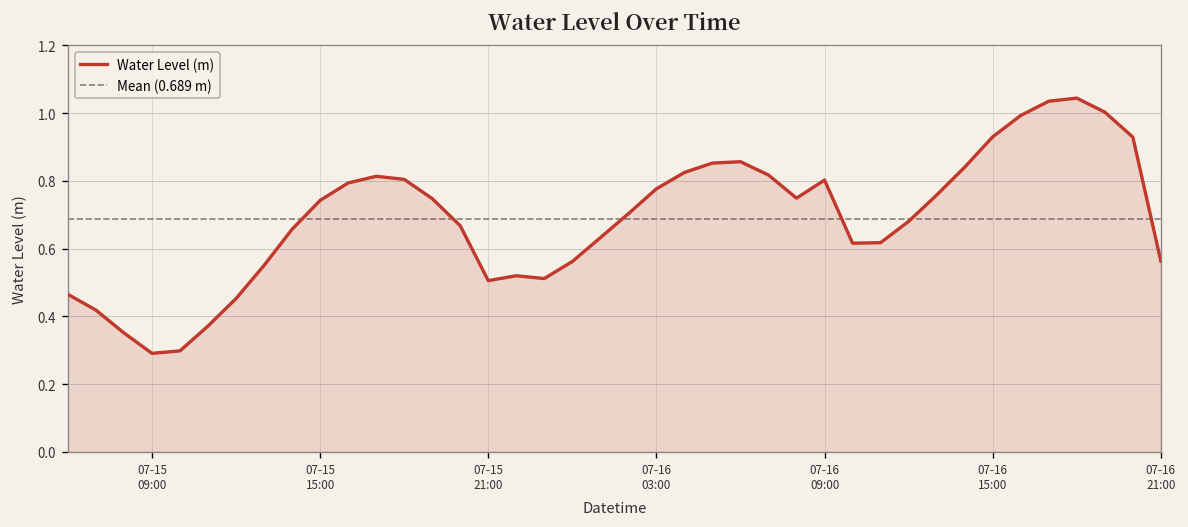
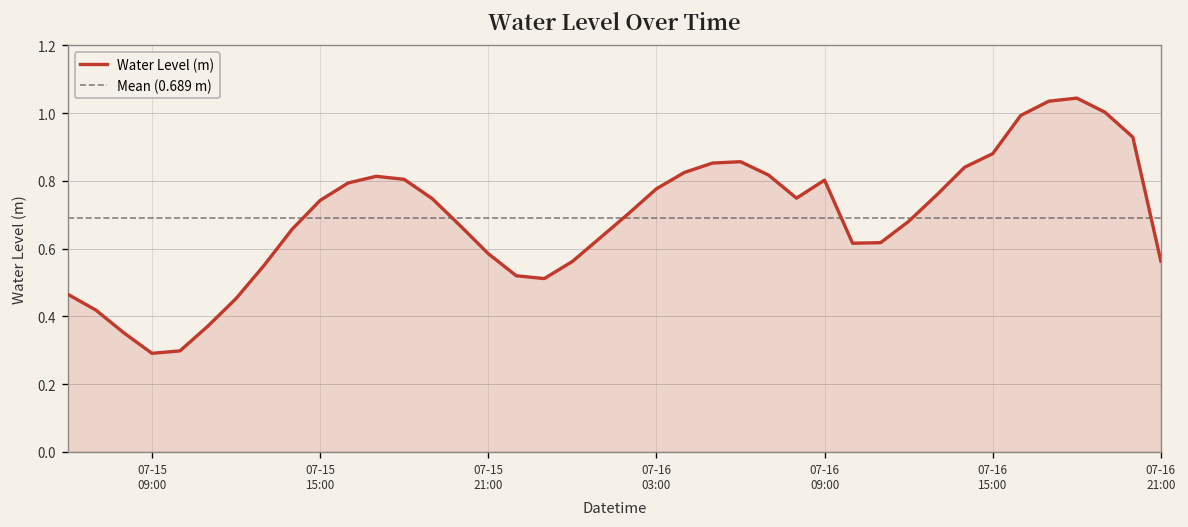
07-15 21:00: 0.51 -> 0.59
07-16 15:00: 0.93 -> 0.88
